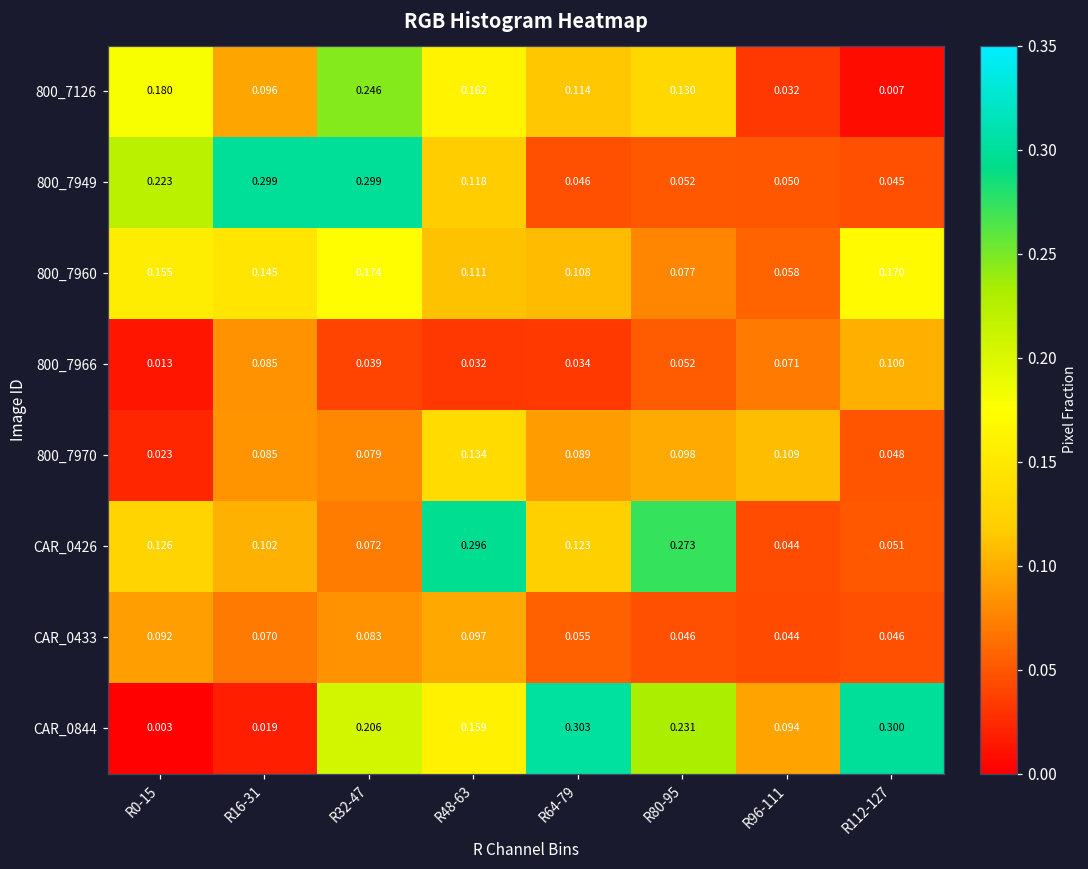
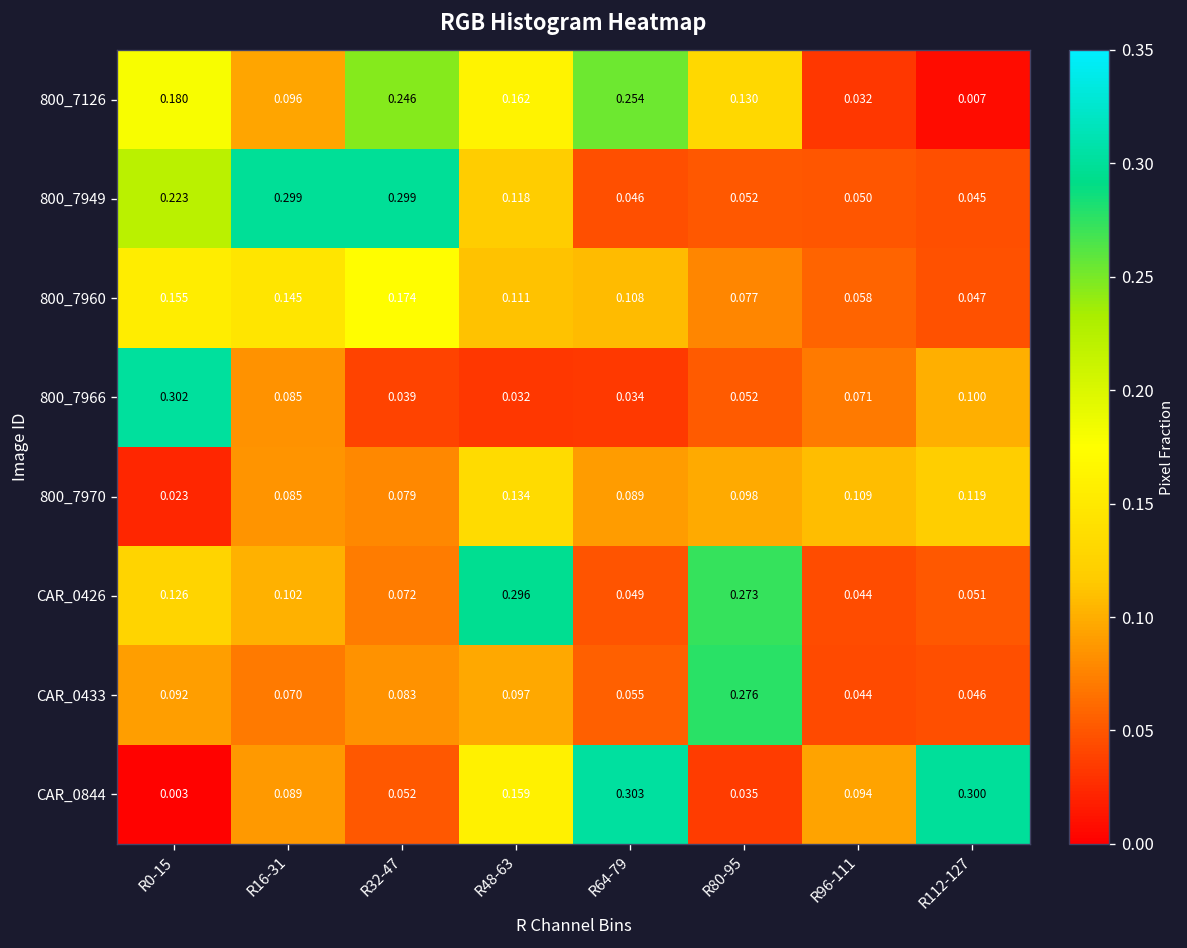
800_7126, R64-79: 0.114 -> 0.254
800_7960, R112-127: 0.170 -> 0.047
800_7966, R0-15: 0.013 -> 0.302
800_7970, R112-127: 0.048 -> 0.119
CAR_0426, R64-79: 0.123 -> 0.049
CAR_0433, R80-95: 0.046 -> 0.276
CAR_0844, R16-31: 0.019 -> 0.089
CAR_0844, R32-47: 0.206 -> 0.052
CAR_0844, R80-95: 0.231 -> 0.035
